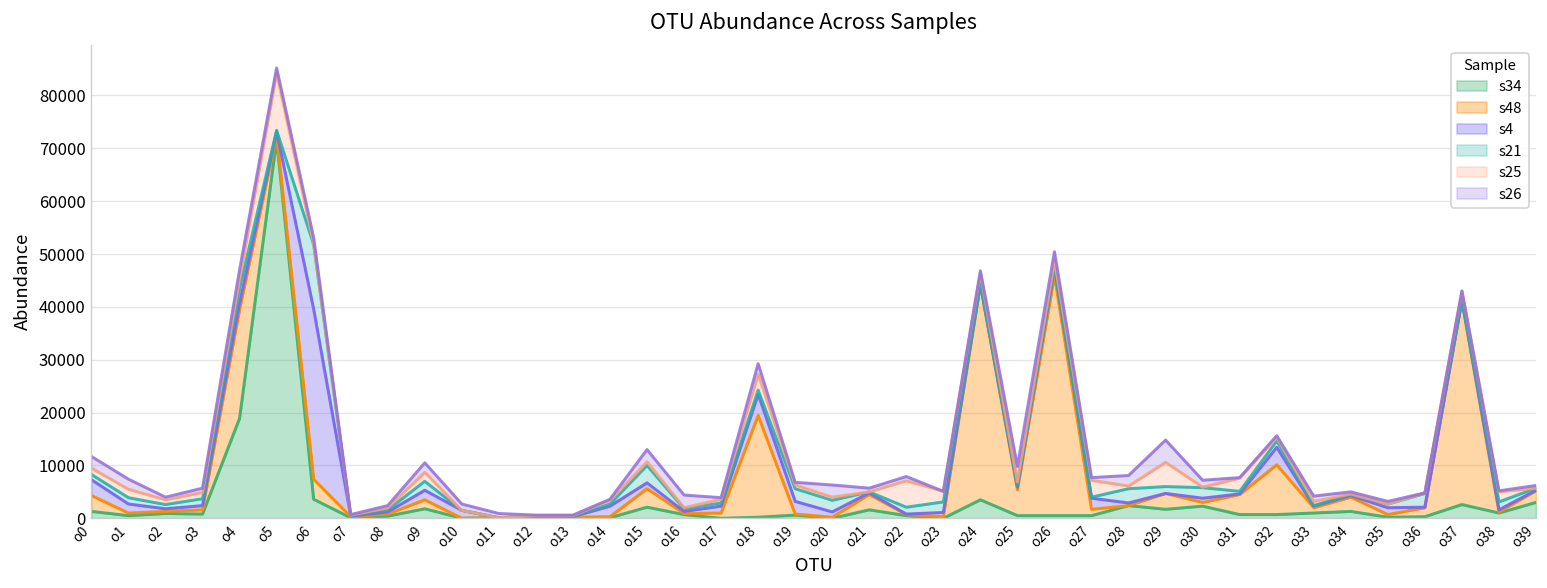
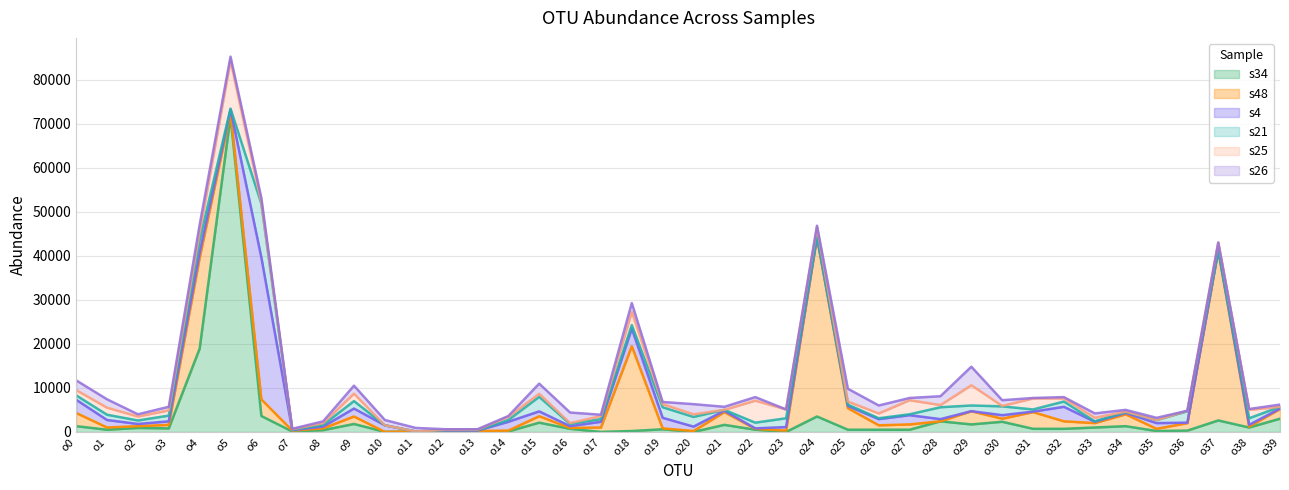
s48, o15: 4000 -> 1000
s48, o26: 45000 -> 1000
s48, o32: 9000 -> 2000
